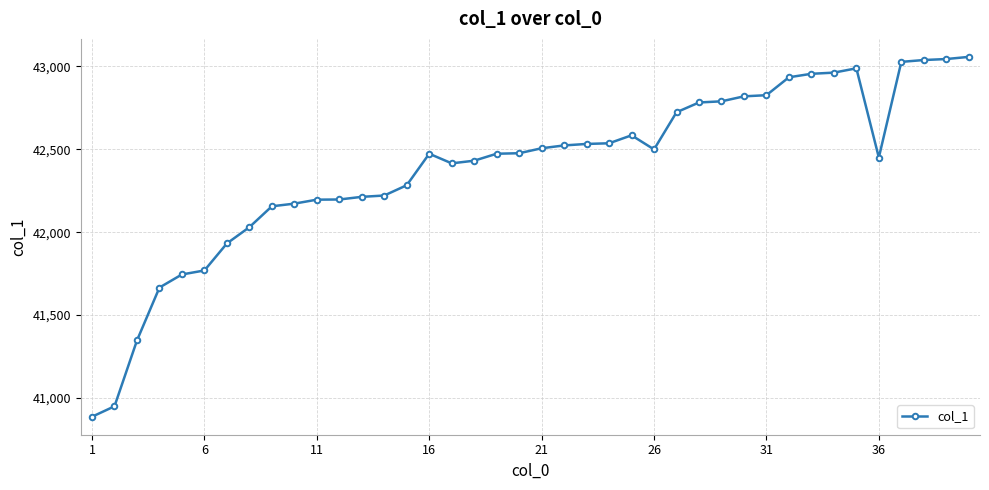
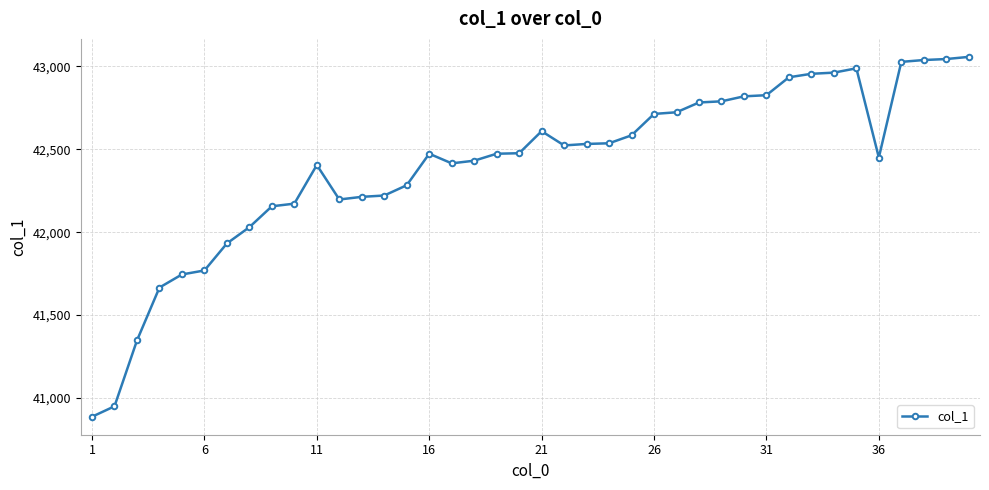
11: 42,200 -> 42,410
21: 42,510 -> 42,610
26: 42,500 -> 42,710
